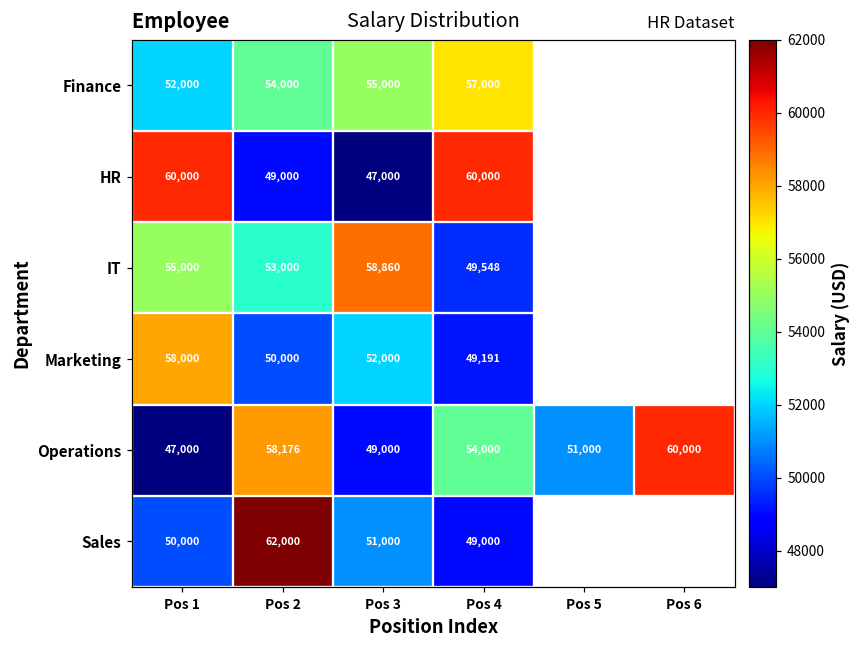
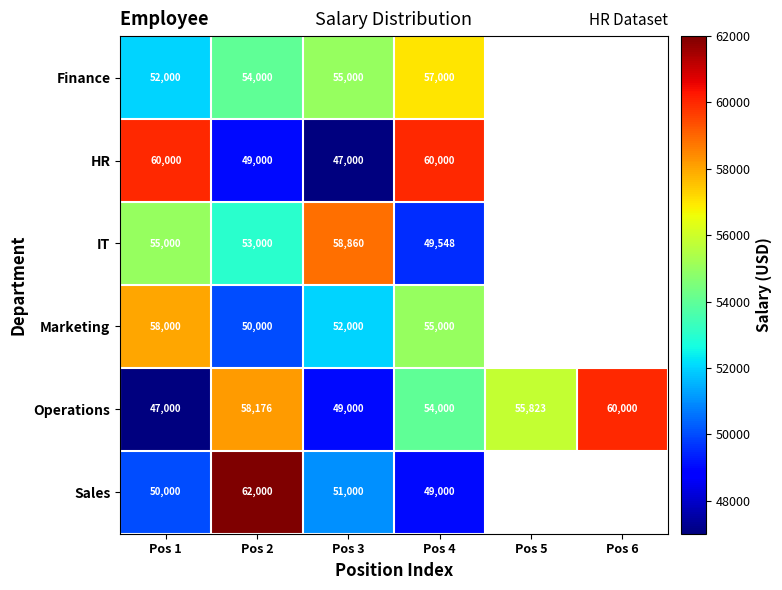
Marketing, Pos 4: 49,191 -> 55,000
Operations, Pos 5: 51,000 -> 55,823
